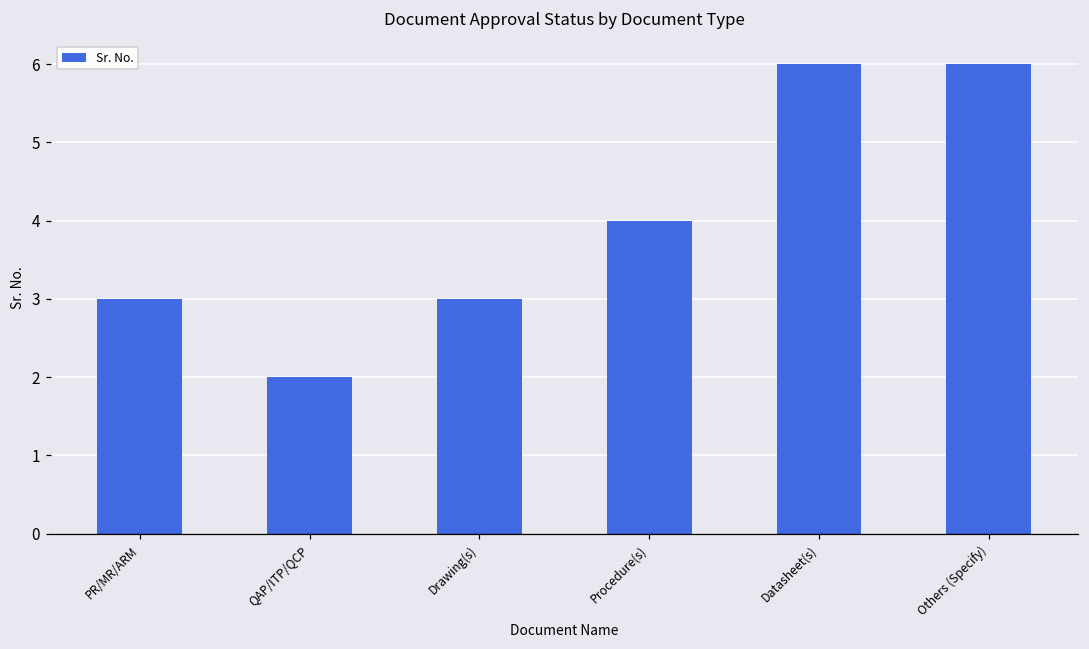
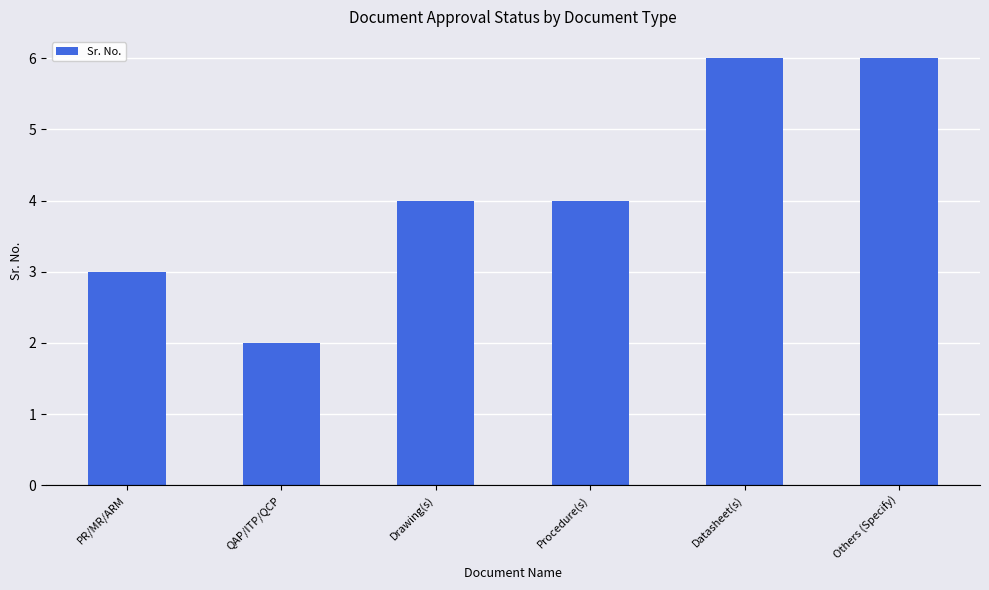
Drawing(s): 3 -> 4
